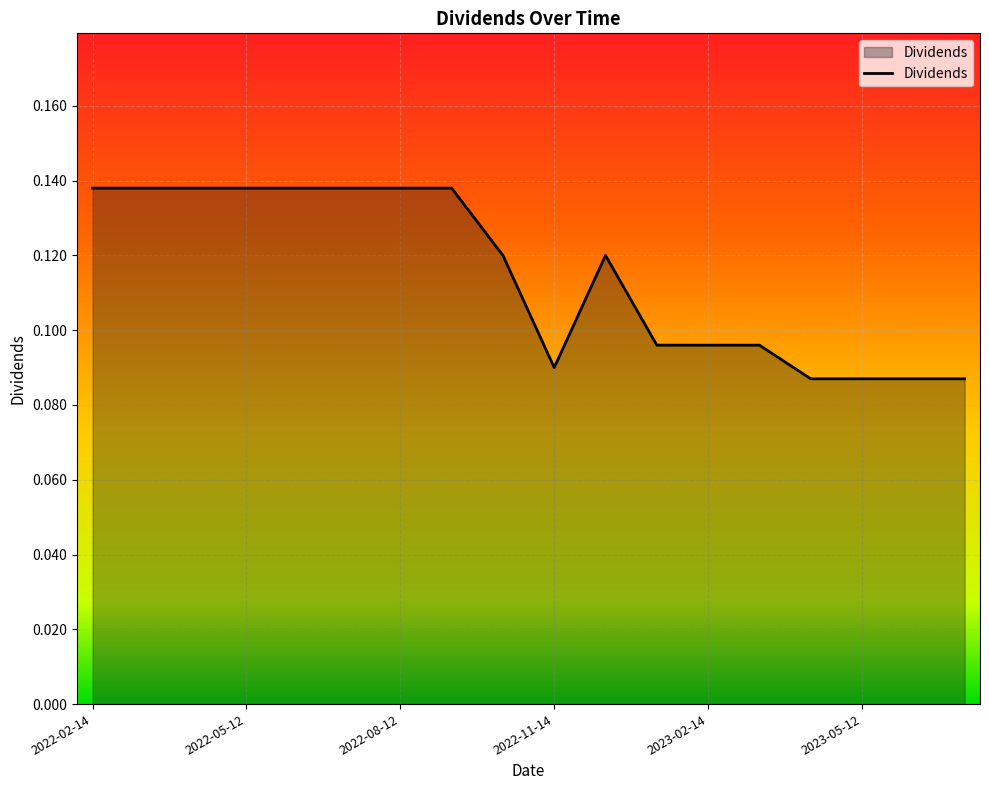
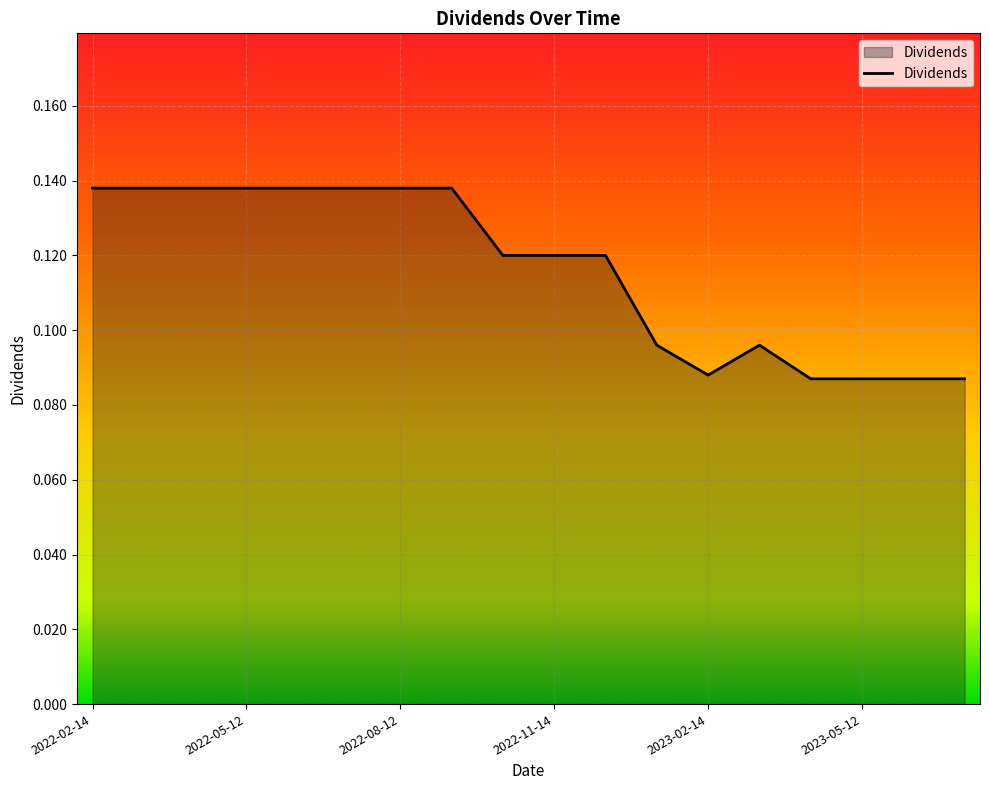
2022-11-14: 0.09 -> 0.12
2023-02-14: 0.096 -> 0.088
